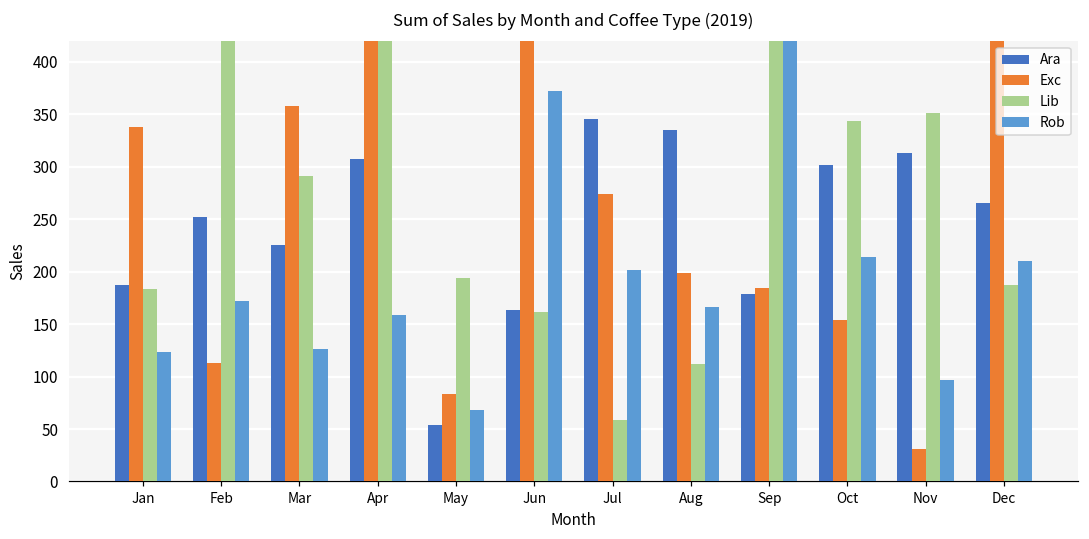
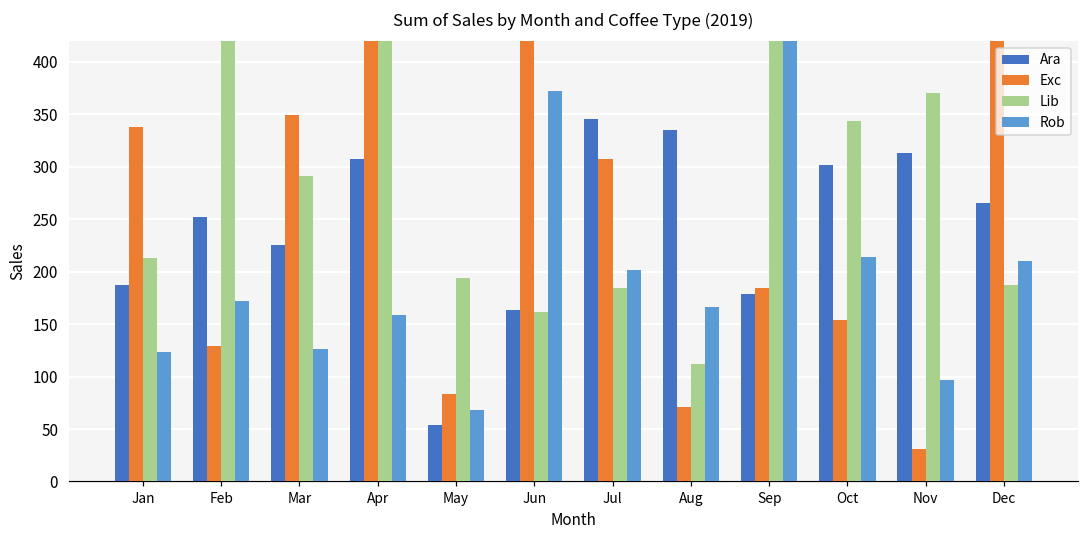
Lib, Jan: 180 -> 210
Exc, Feb: 110 -> 130
Exc, Mar: 360 -> 350
Exc, Jul: 270 -> 310
Lib, Jul: 60 -> 180
Exc, Aug: 200 -> 70
Lib, Nov: 350 -> 370
